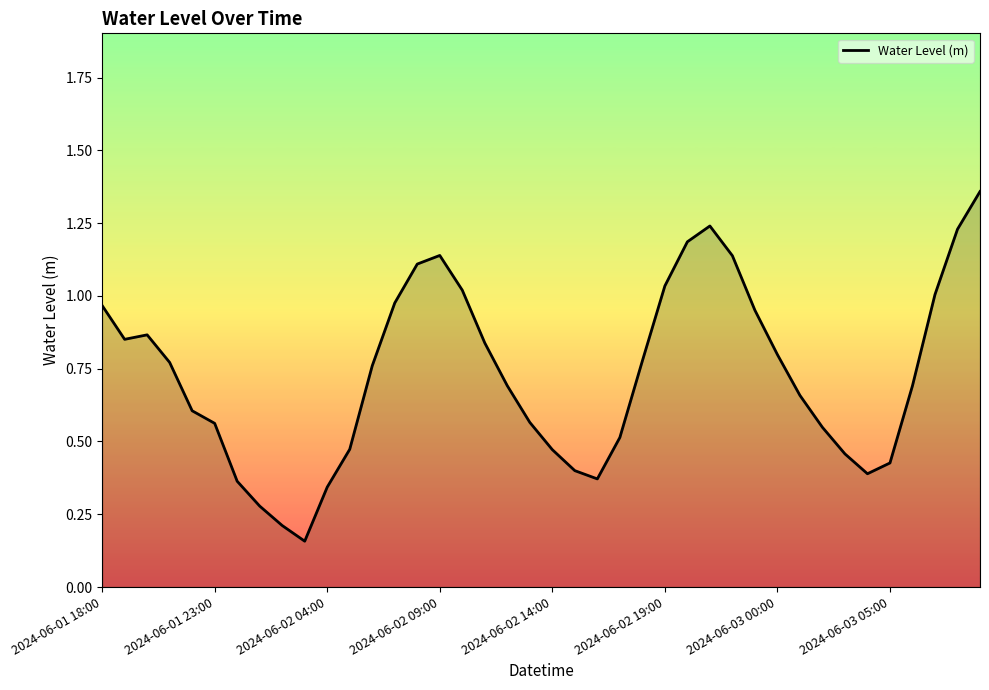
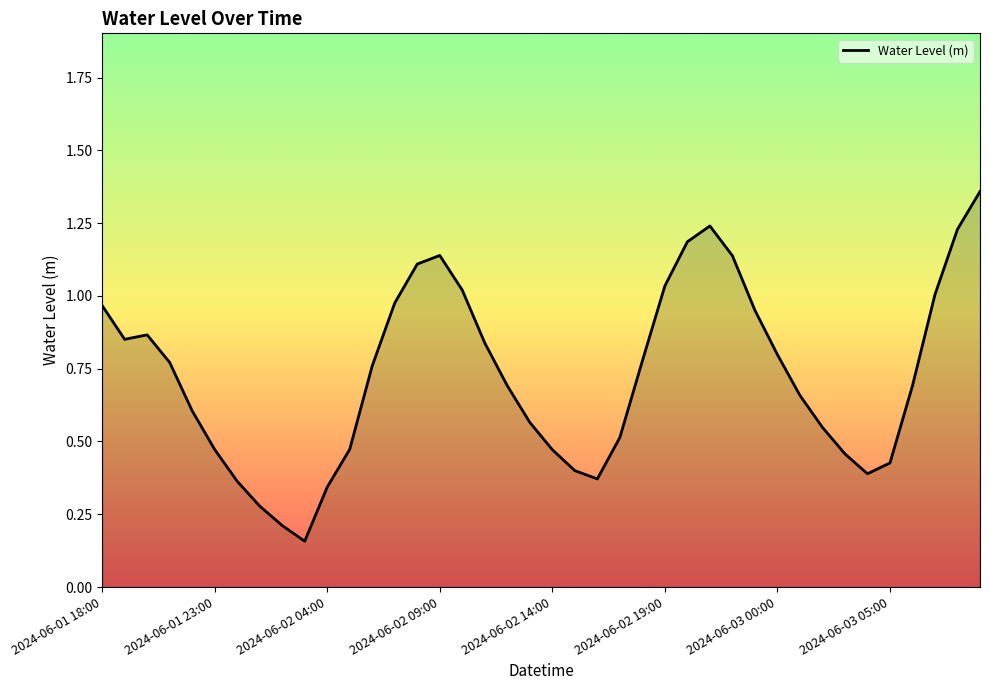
2024-06-01 23:00: 0.56 -> 0.47
